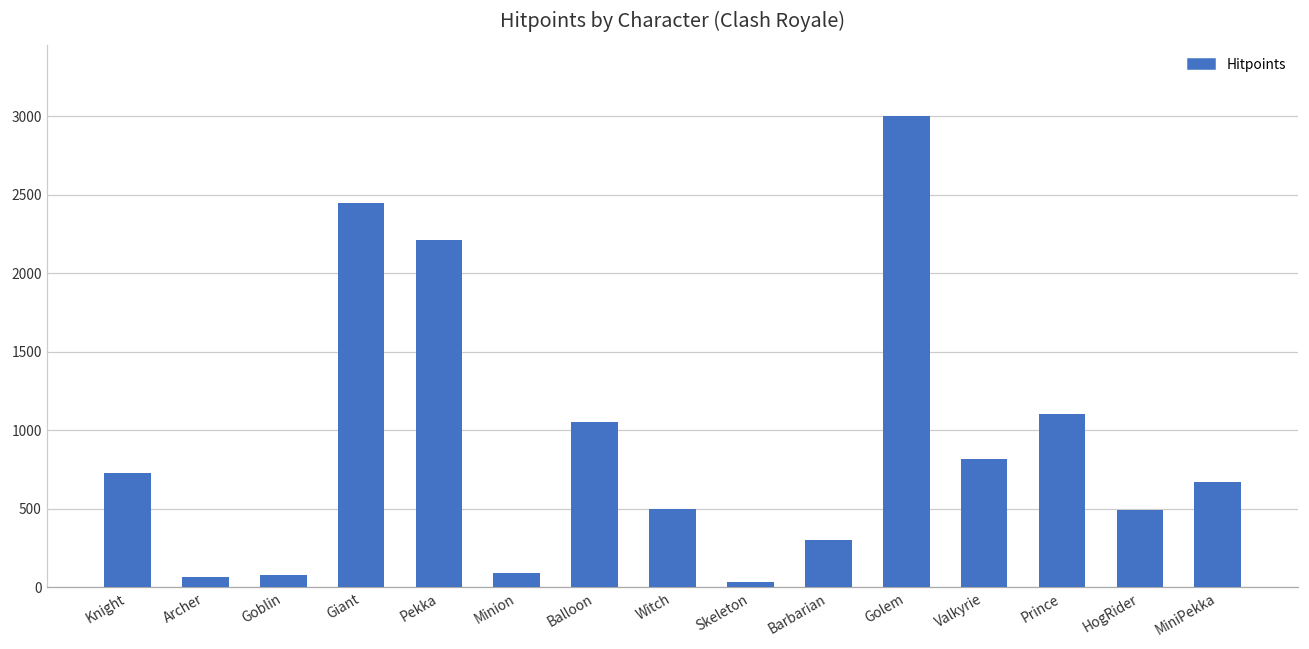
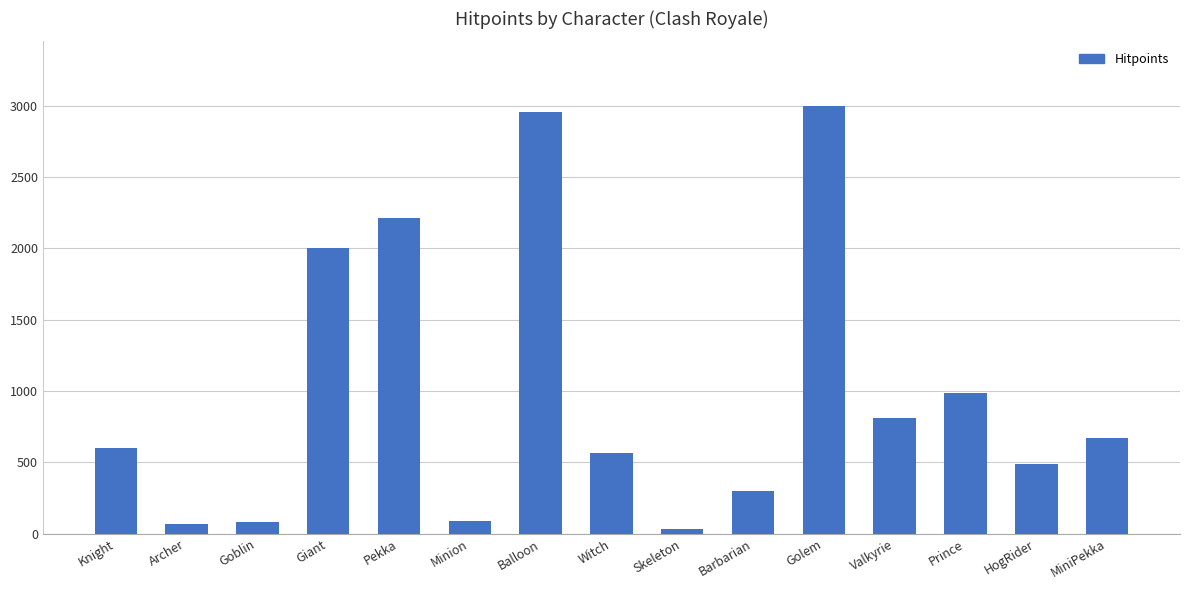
Knight: 730 -> 600
Giant: 2450 -> 2000
Balloon: 1050 -> 2960
Witch: 500 -> 570
Prince: 1100 -> 990
